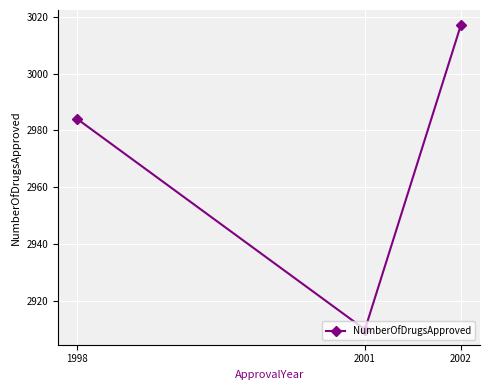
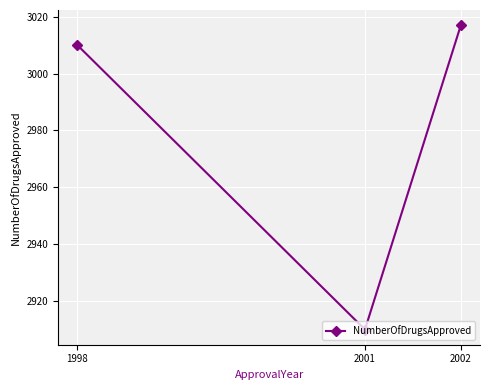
1998: 2984 -> 3010
